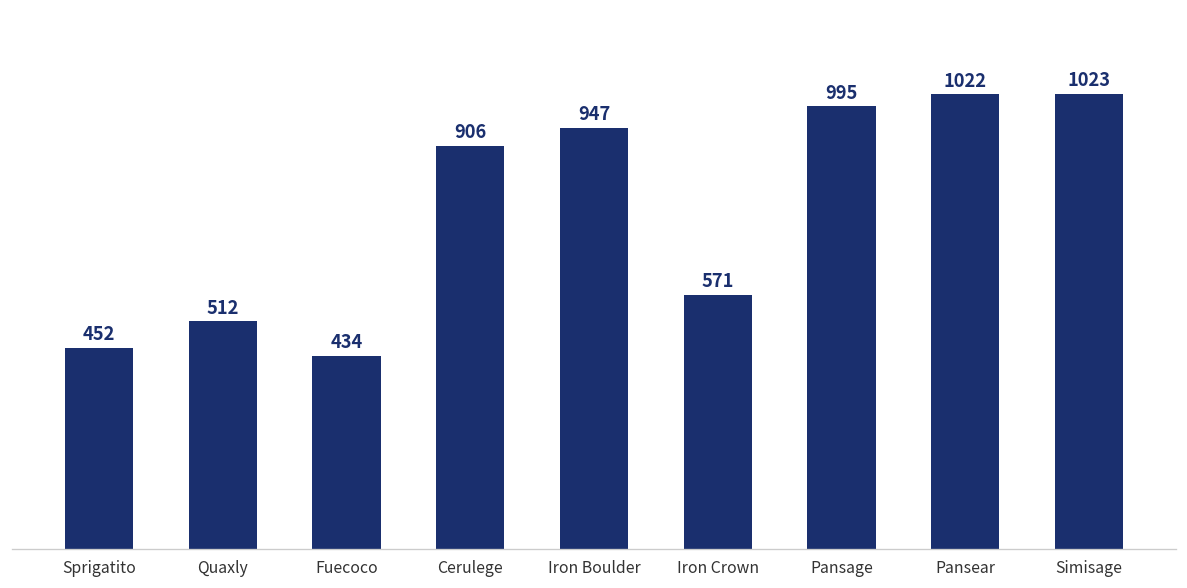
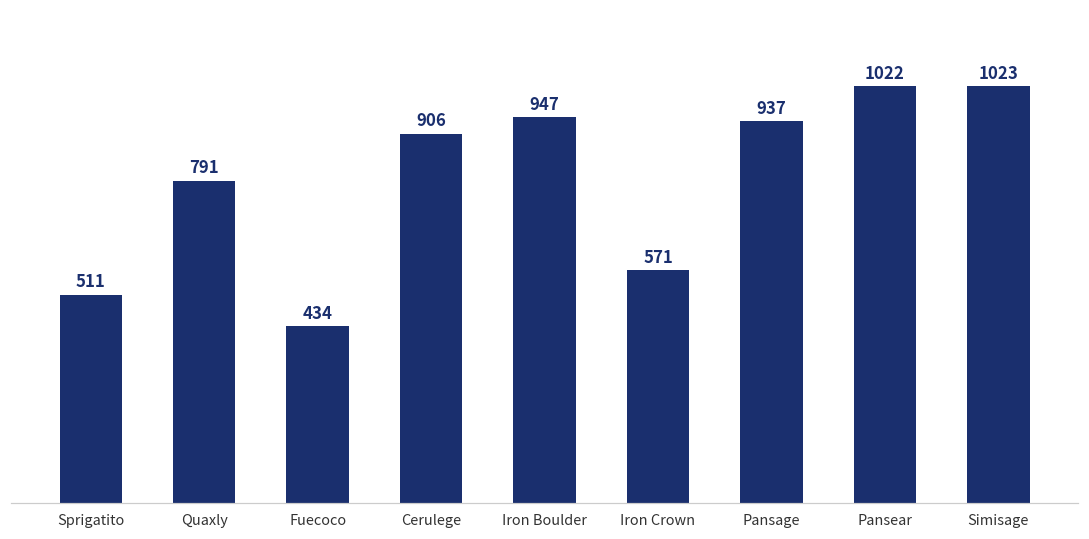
Sprigatito: 452 -> 511
Quaxly: 512 -> 791
Pansage: 995 -> 937
